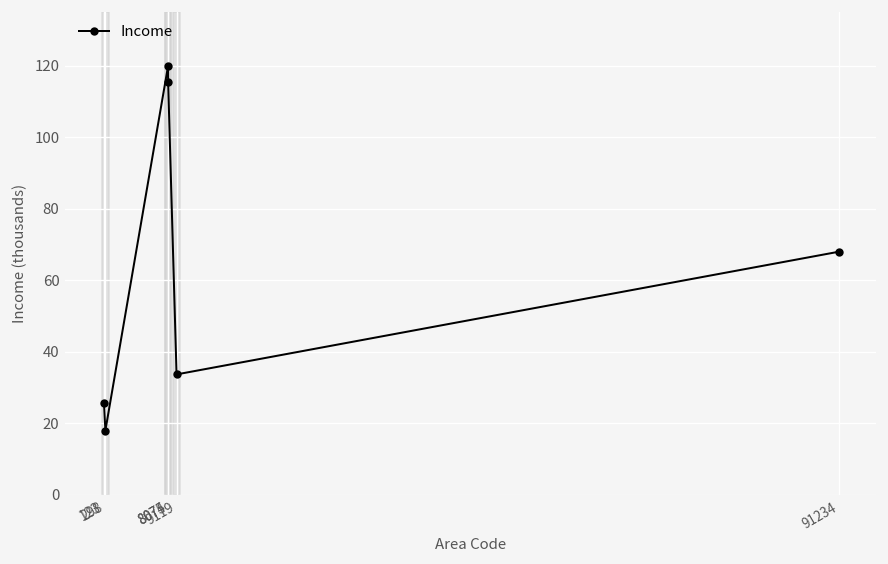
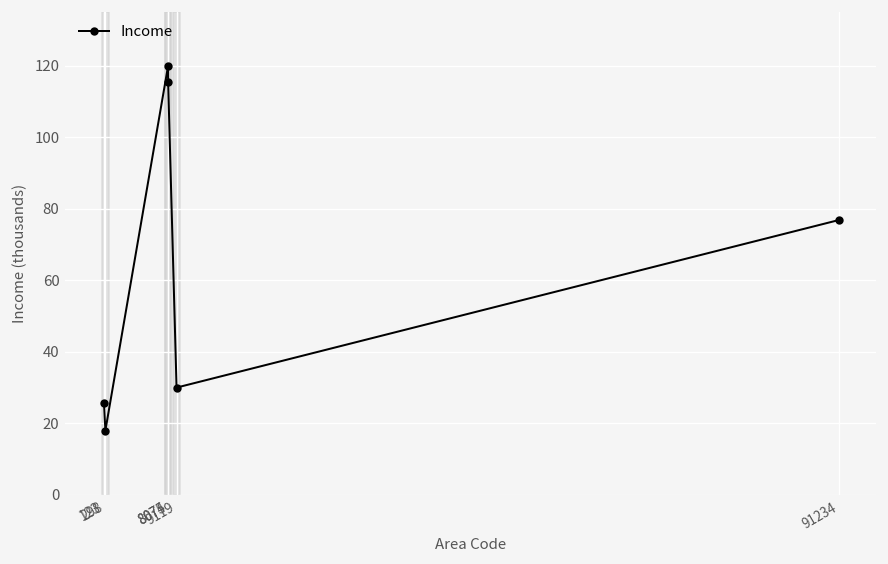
9119: 34 -> 30
91234: 68 -> 77
